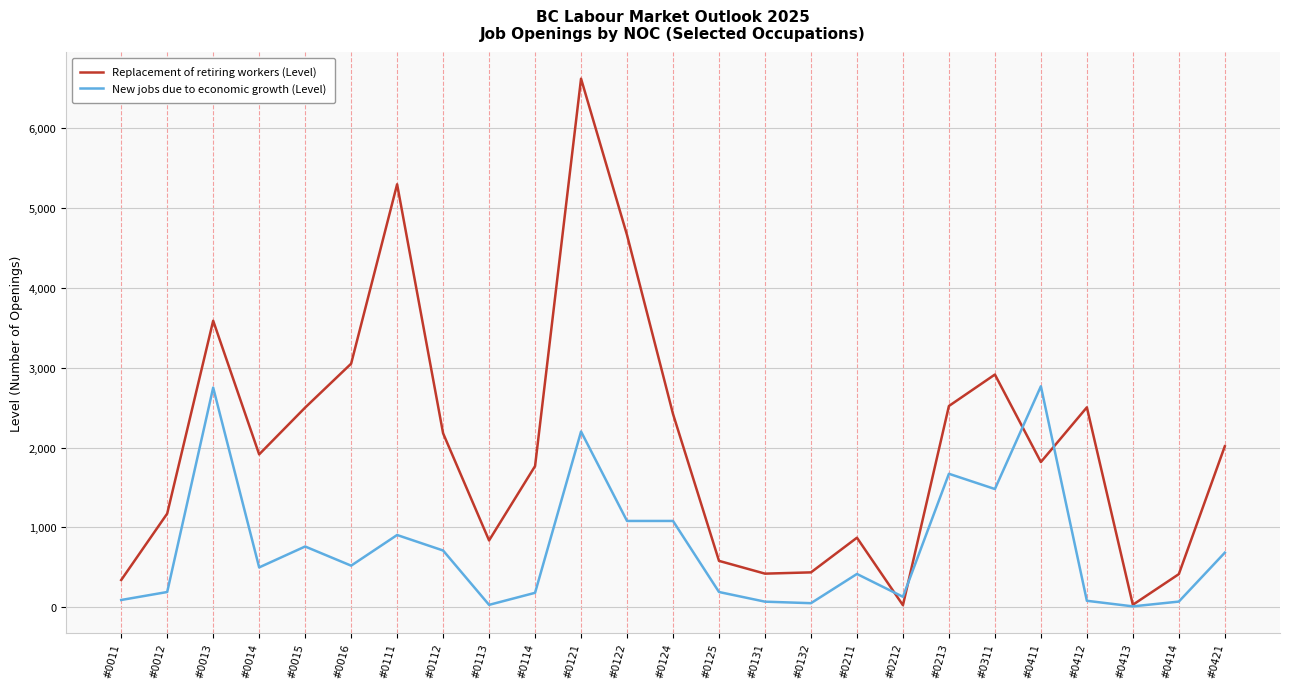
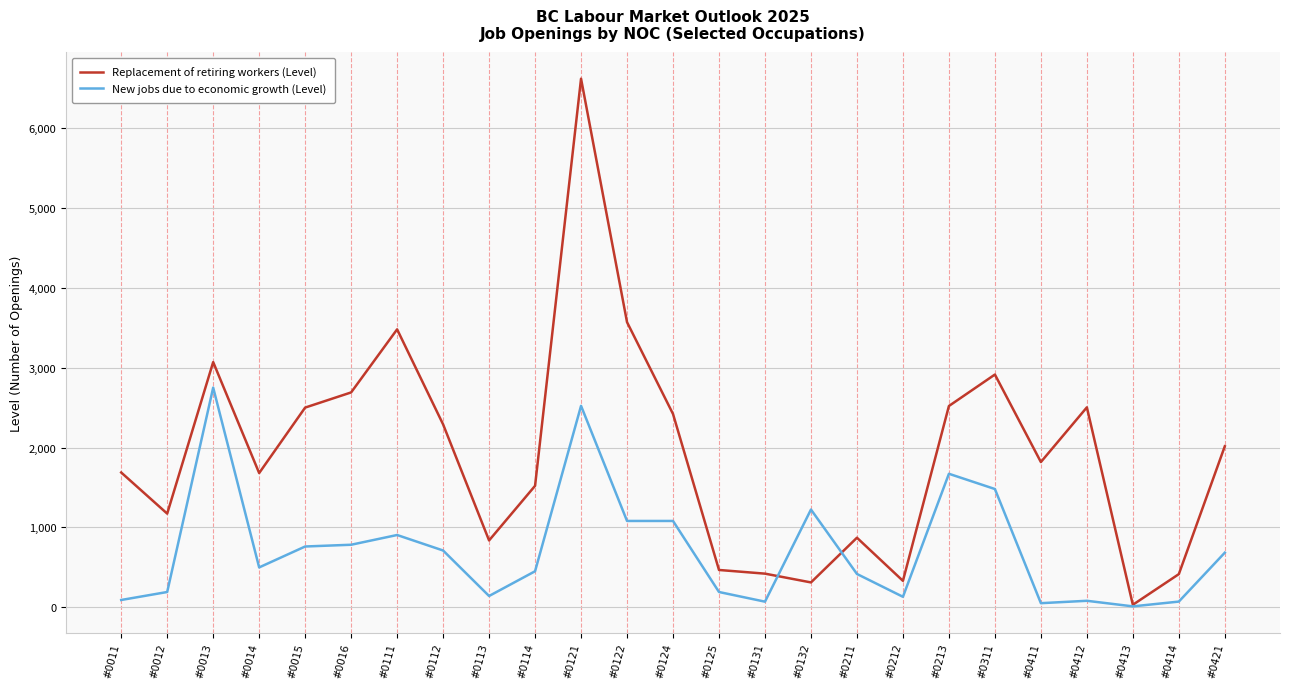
Replacement of retiring workers (Level), #0011: 300 -> 1,700
Replacement of retiring workers (Level), #0013: 3,600 -> 3,100
Replacement of retiring workers (Level), #0014: 1,900 -> 1,700
Replacement of retiring workers (Level), #0016: 3,100 -> 2,700
New jobs due to economic growth (Level), #0016: 500 -> 800
Replacement of retiring workers (Level), #0111: 5,300 -> 3,500
Replacement of retiring workers (Level), #0112: 2,200 -> 2,300
New jobs due to economic growth (Level), #0113: 0 -> 100
Replacement of retiring workers (Level), #0114: 1,800 -> 1,500
New jobs due to economic growth (Level), #0114: 200 -> 500
New jobs due to economic growth (Level), #0121: 2,200 -> 2,500
Replacement of retiring workers (Level), #0122: 4,700 -> 3,600
Replacement of retiring workers (Level), #0125: 600 -> 500
Replacement of retiring workers (Level), #0132: 400 -> 300
New jobs due to economic growth (Level), #0132: 100 -> 1,200
Replacement of retiring workers (Level), #0212: 0 -> 300
New jobs due to economic growth (Level), #0411: 2,800 -> 100
